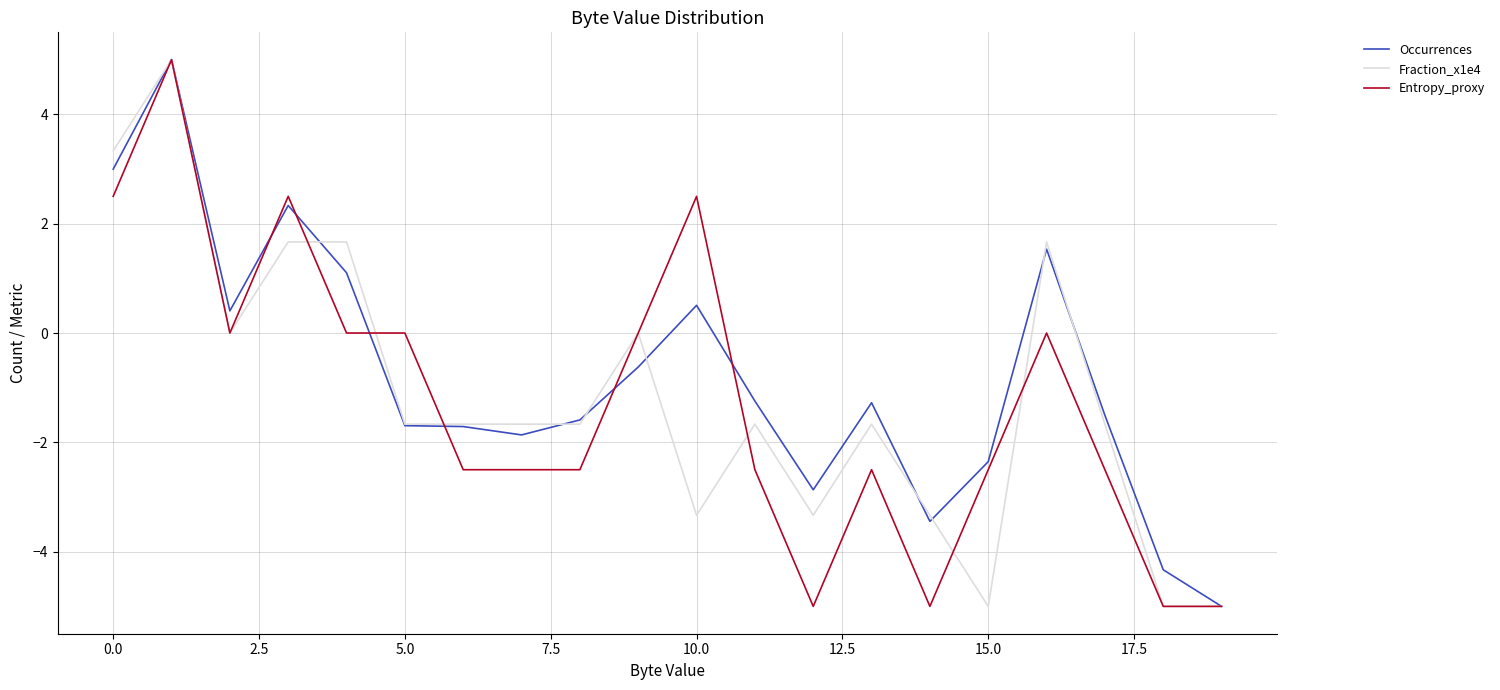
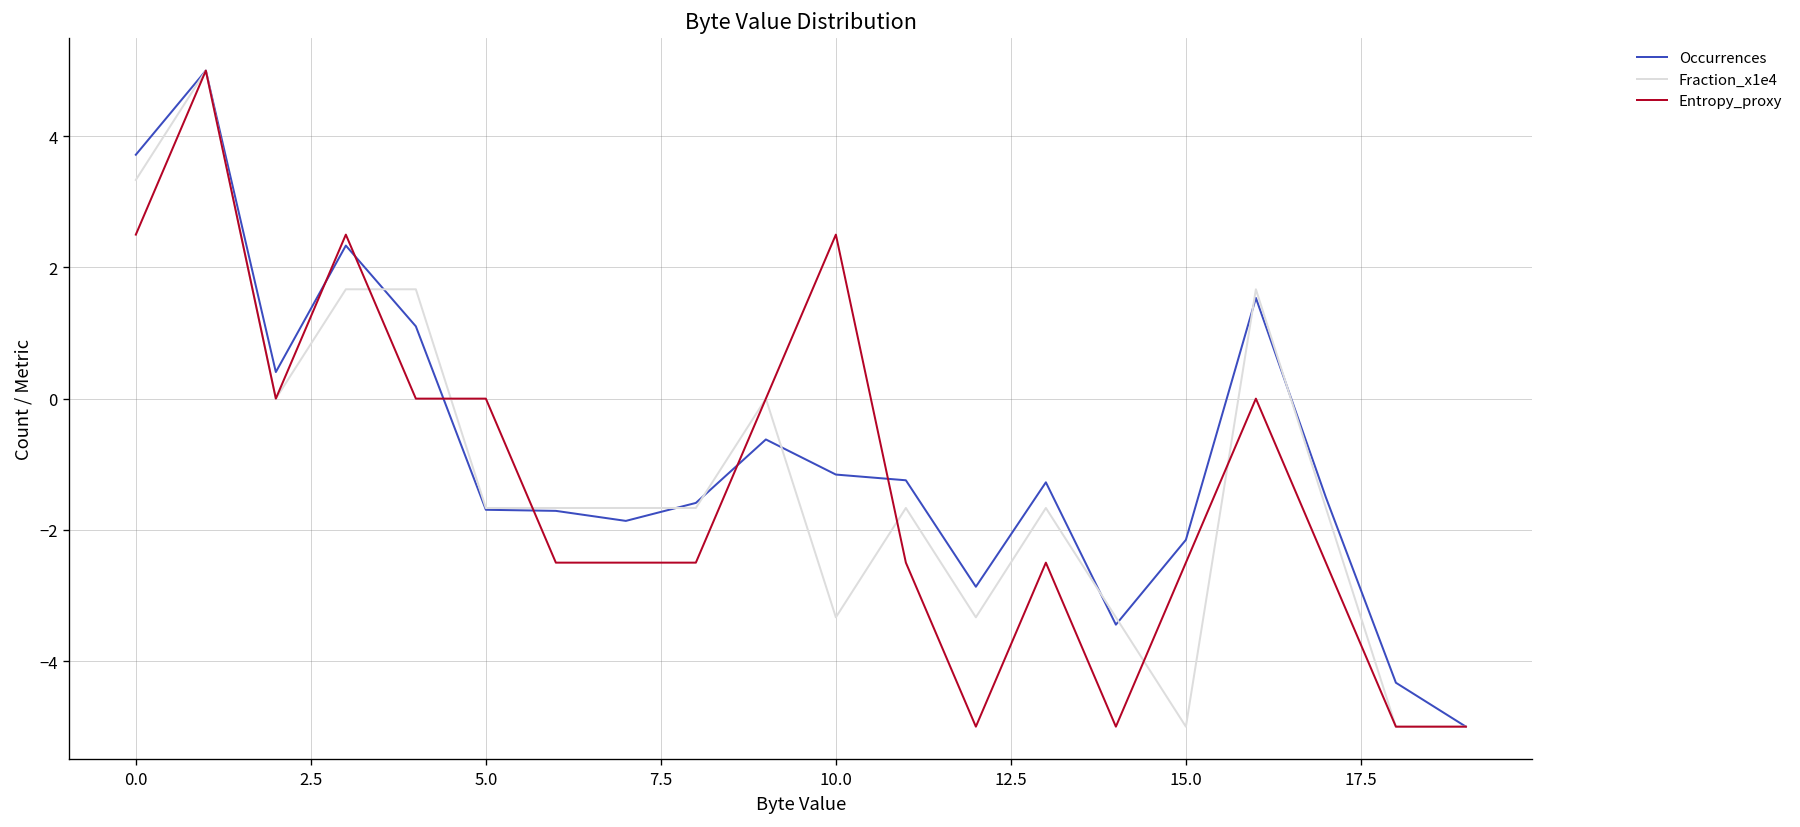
Occurrences, 0.0: 3.0 -> 3.7
Occurrences, 10.0: 0.5 -> -1.2
Occurrences, 15.0: -2.4 -> -2.2
